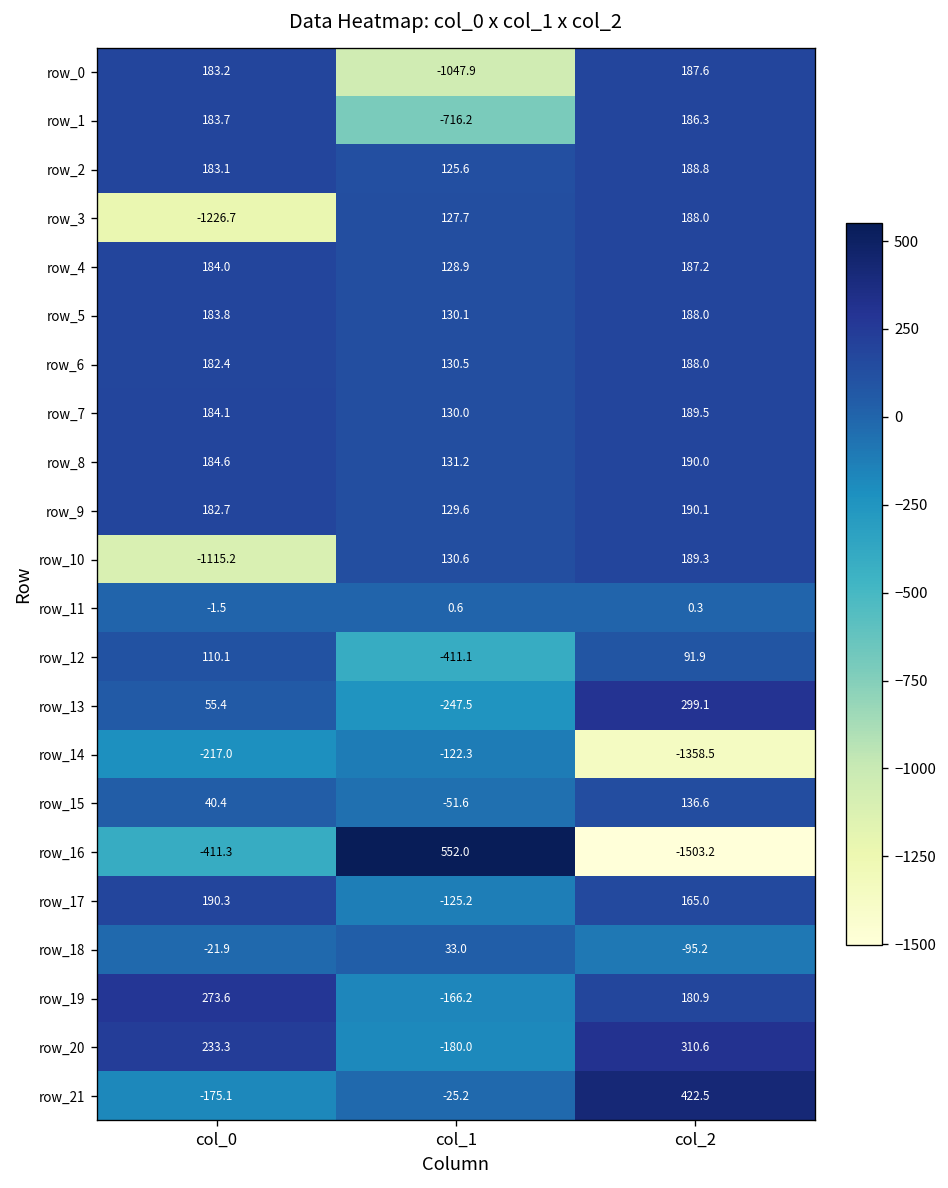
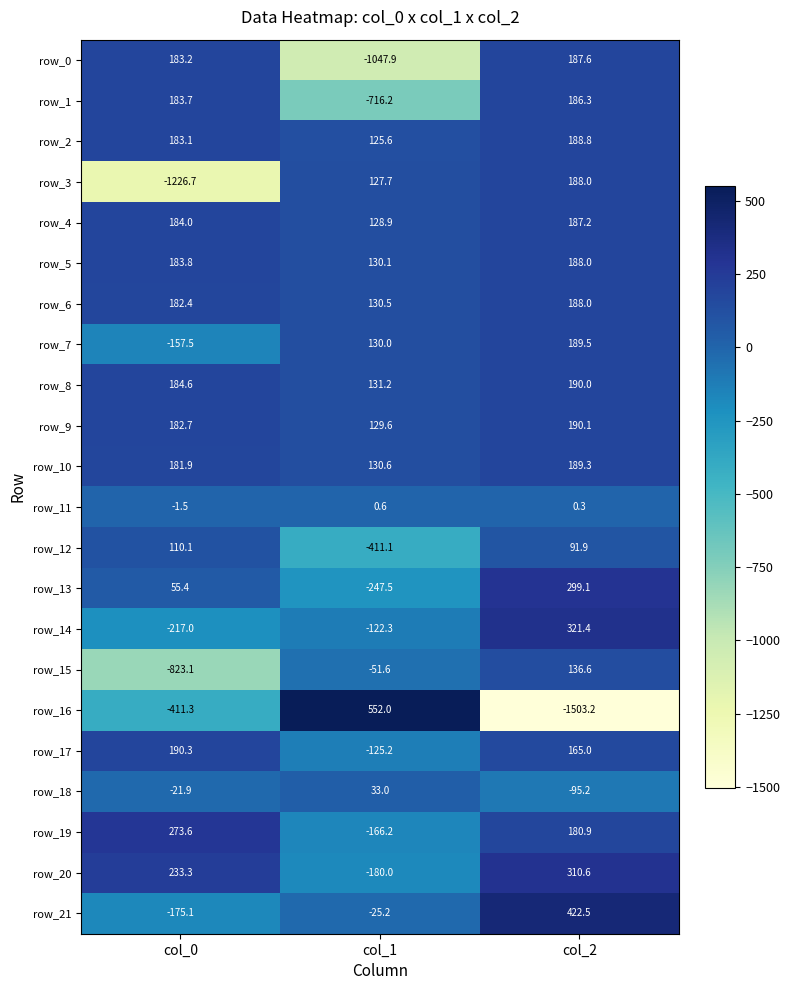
row_7, col_0: 184.1 -> -157.5
row_10, col_0: -1115.2 -> 181.9
row_14, col_2: -1358.5 -> 321.4
row_15, col_0: 40.4 -> -823.1
